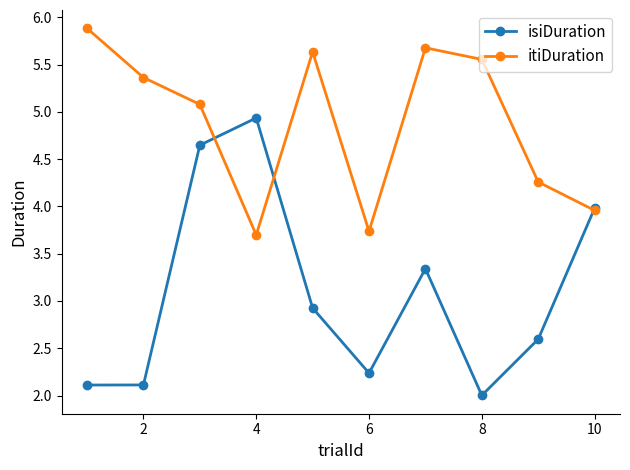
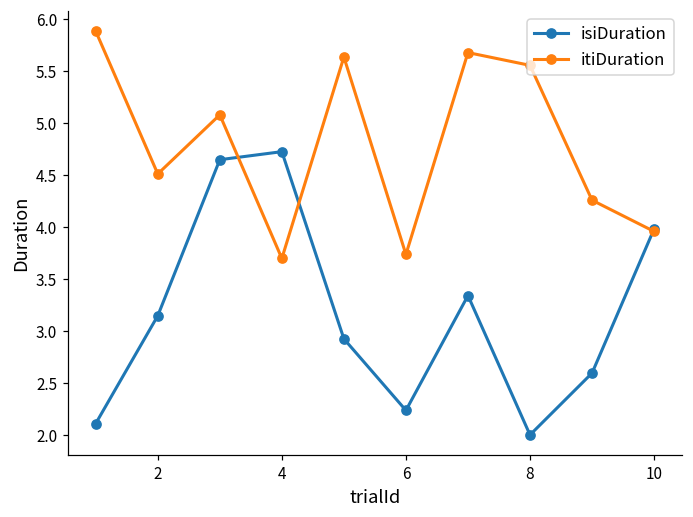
isiDuration, 2: 2.1 -> 3.1
itiDuration, 2: 5.4 -> 4.5
isiDuration, 4: 4.9 -> 4.7
